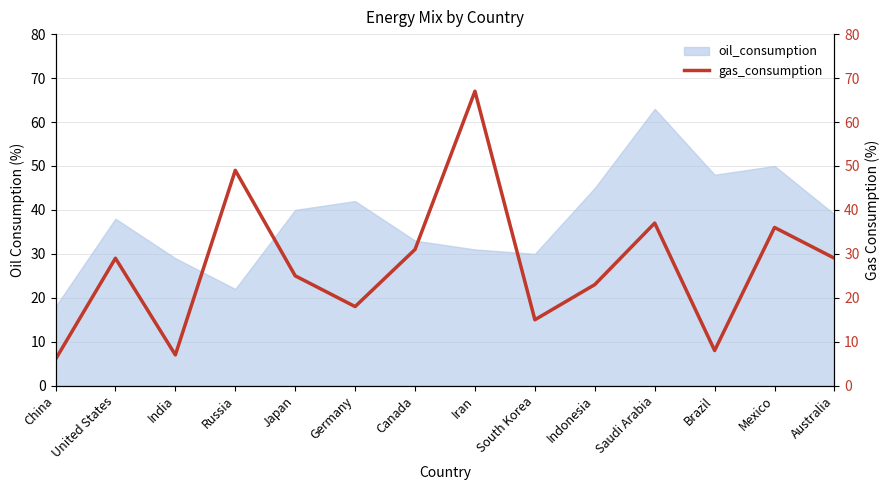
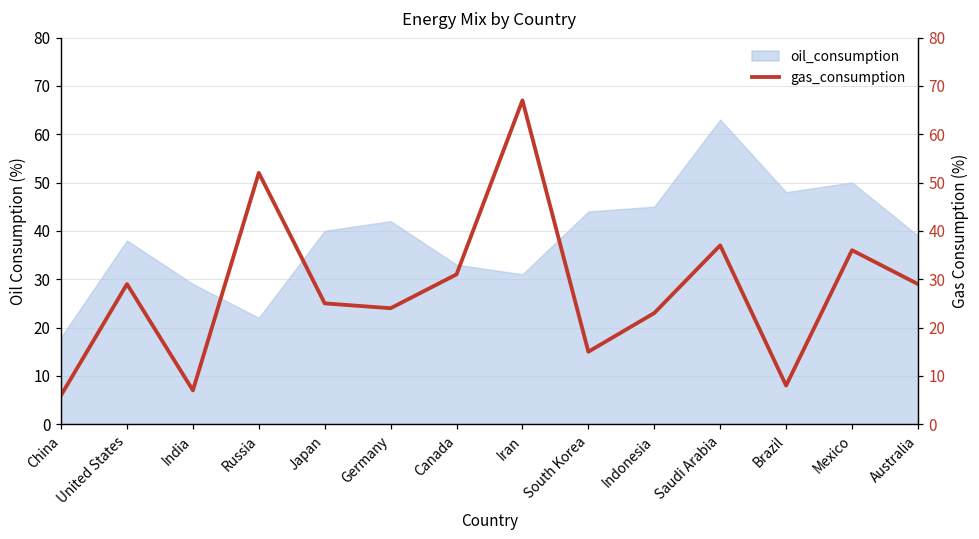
oil_consumption, South Korea: 30 -> 44
gas_consumption, Russia: 49 -> 52
gas_consumption, Germany: 18 -> 24
